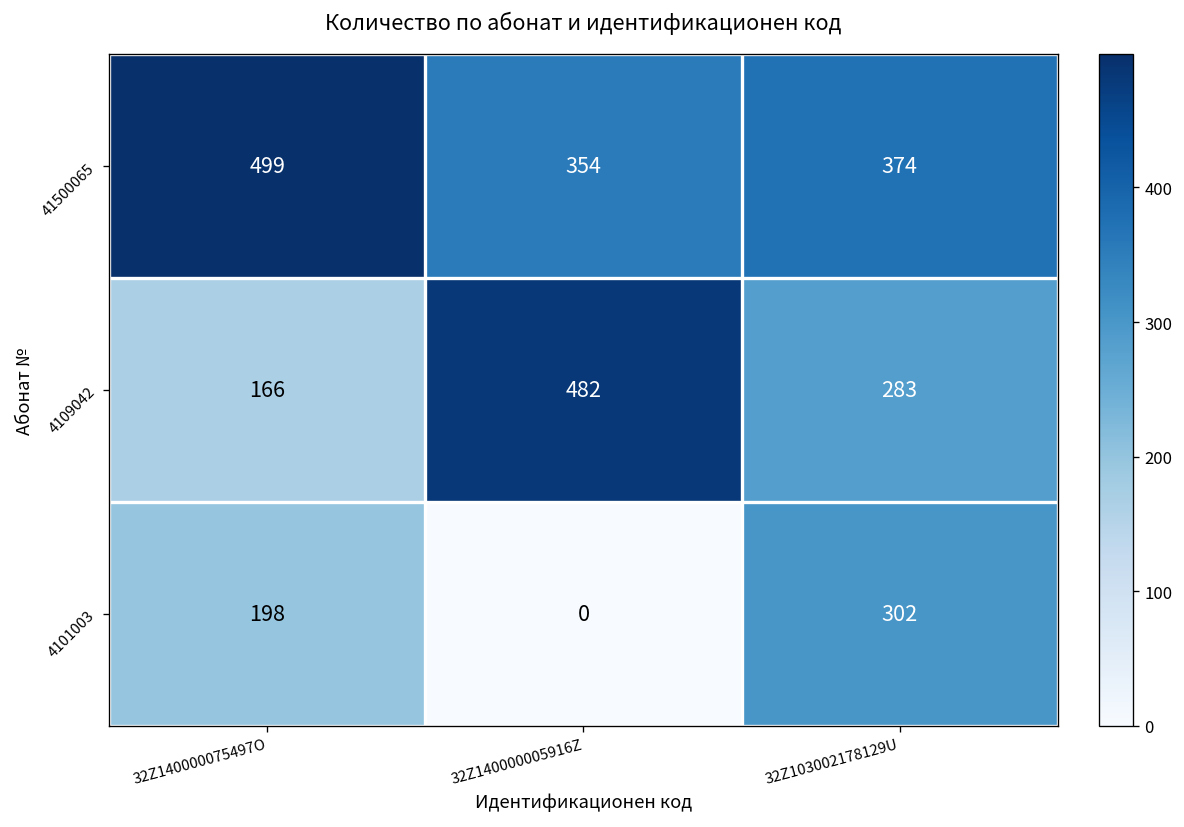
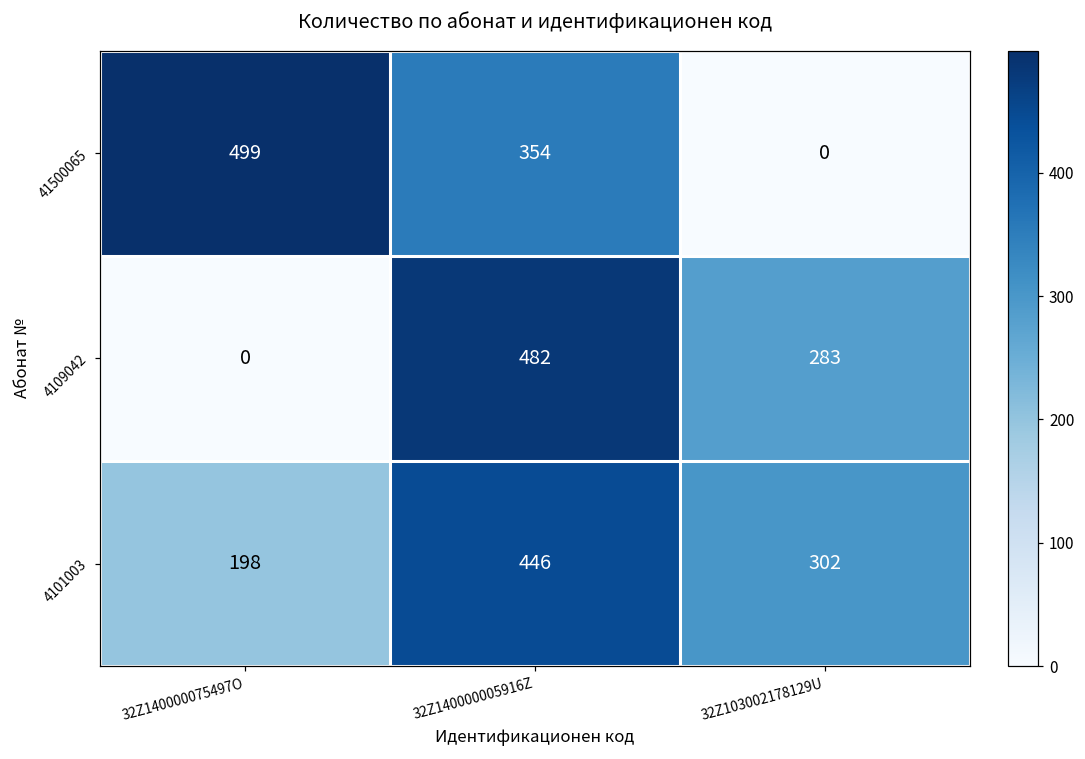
41500065, 32Z103002178129U: 374 -> 0
4109042, 32Z140000075497O: 166 -> 0
4101003, 32Z140000005916Z: 0 -> 446
